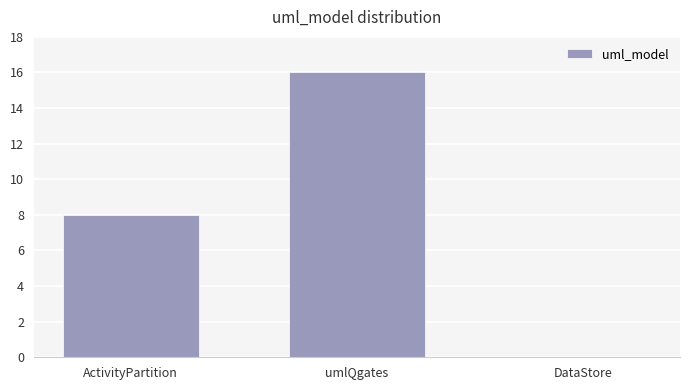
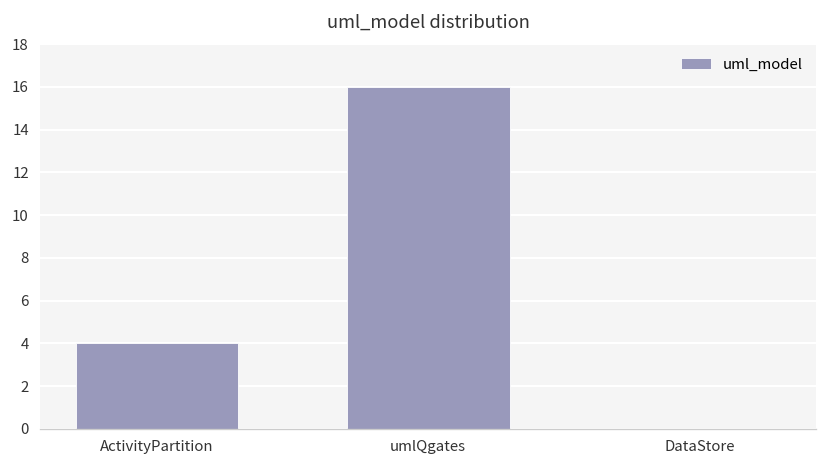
ActivityPartition: 8 -> 4
